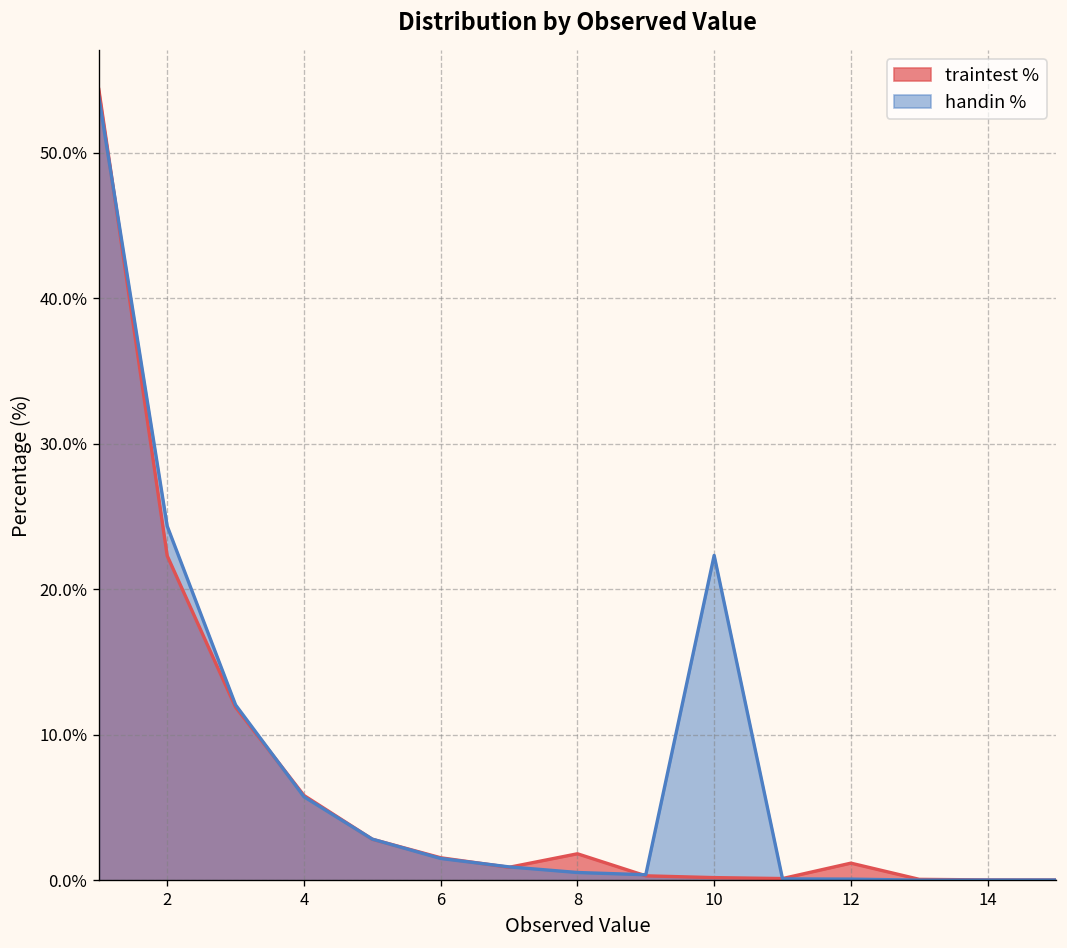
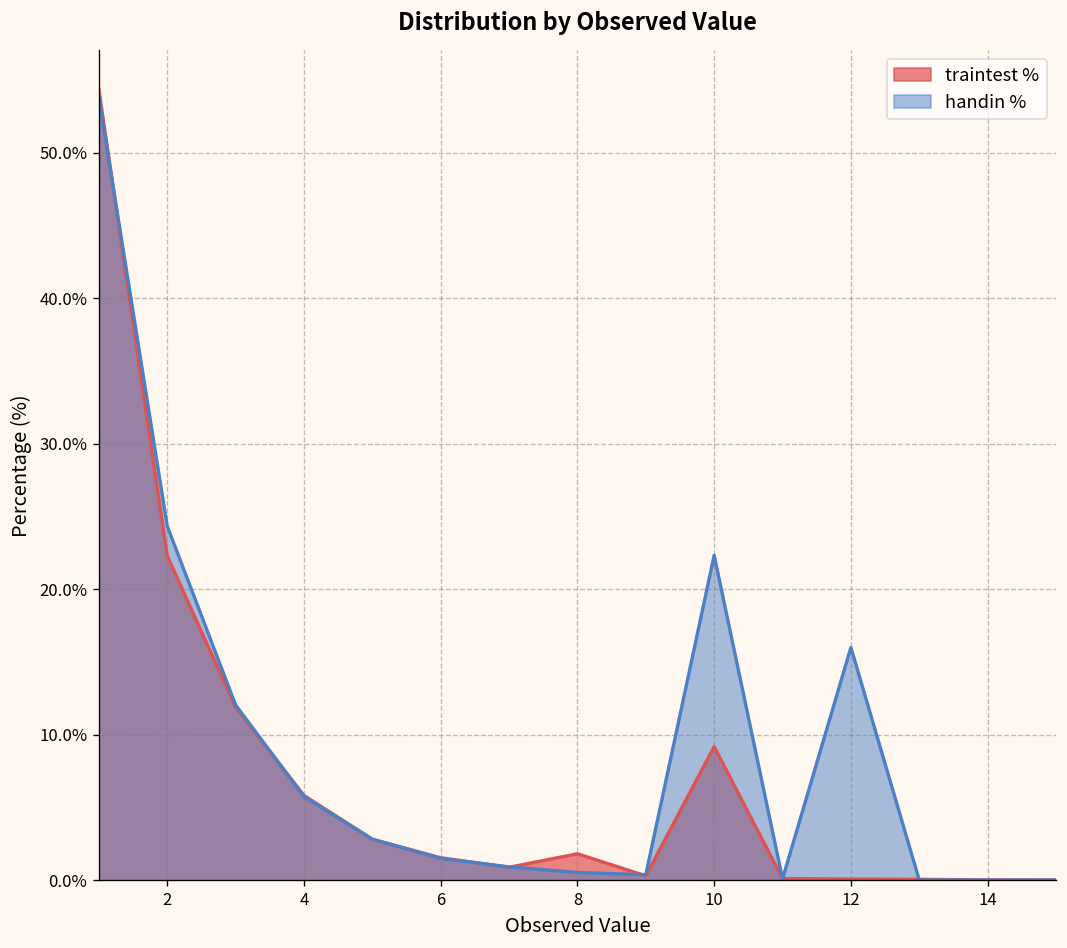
traintest %, 10: 0.2% -> 9.2%
traintest %, 12: 1.2% -> 0.1%
handin %, 12: 0.1% -> 16.0%
